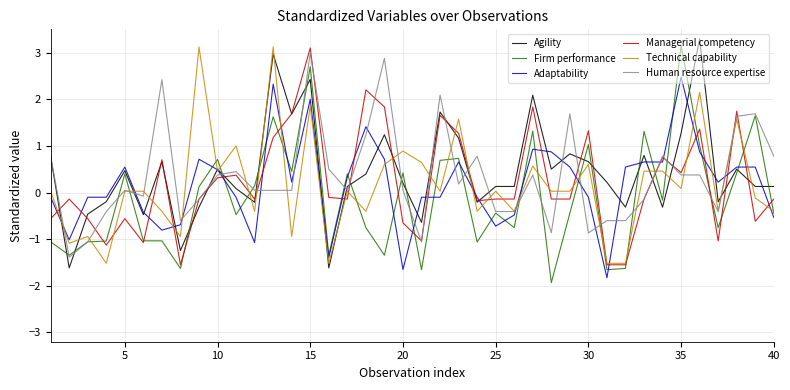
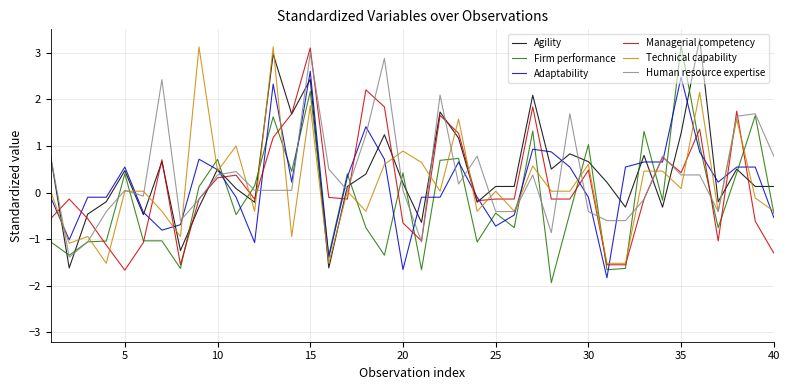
Managerial competency, 5: -0.6 -> -1.7
Firm performance, 15: 2.7 -> 2.2
Adaptability, 15: 2.0 -> 2.6
Managerial competency, 30: 1.3 -> 0.5
Human resource expertise, 30: -0.9 -> -0.4
Managerial competency, 40: -0.1 -> -1.3
